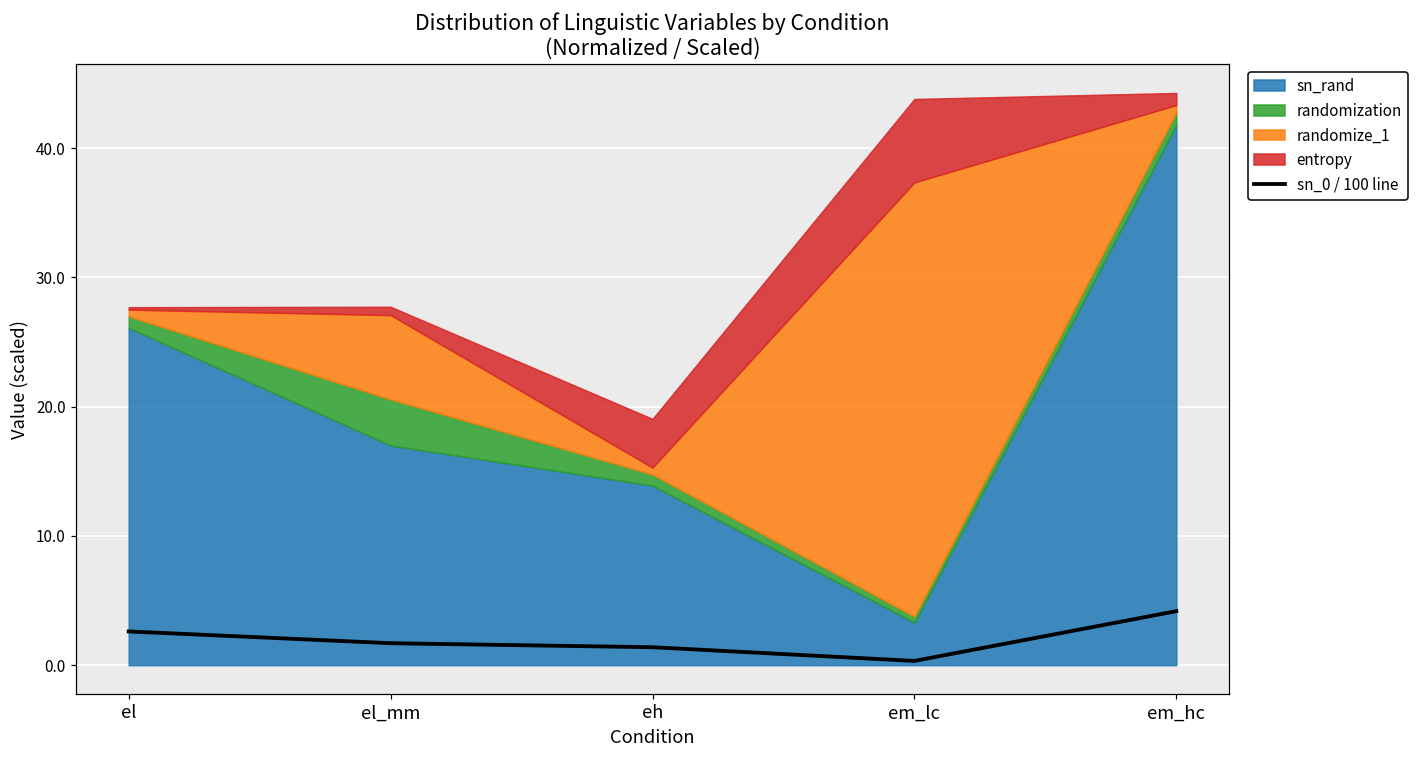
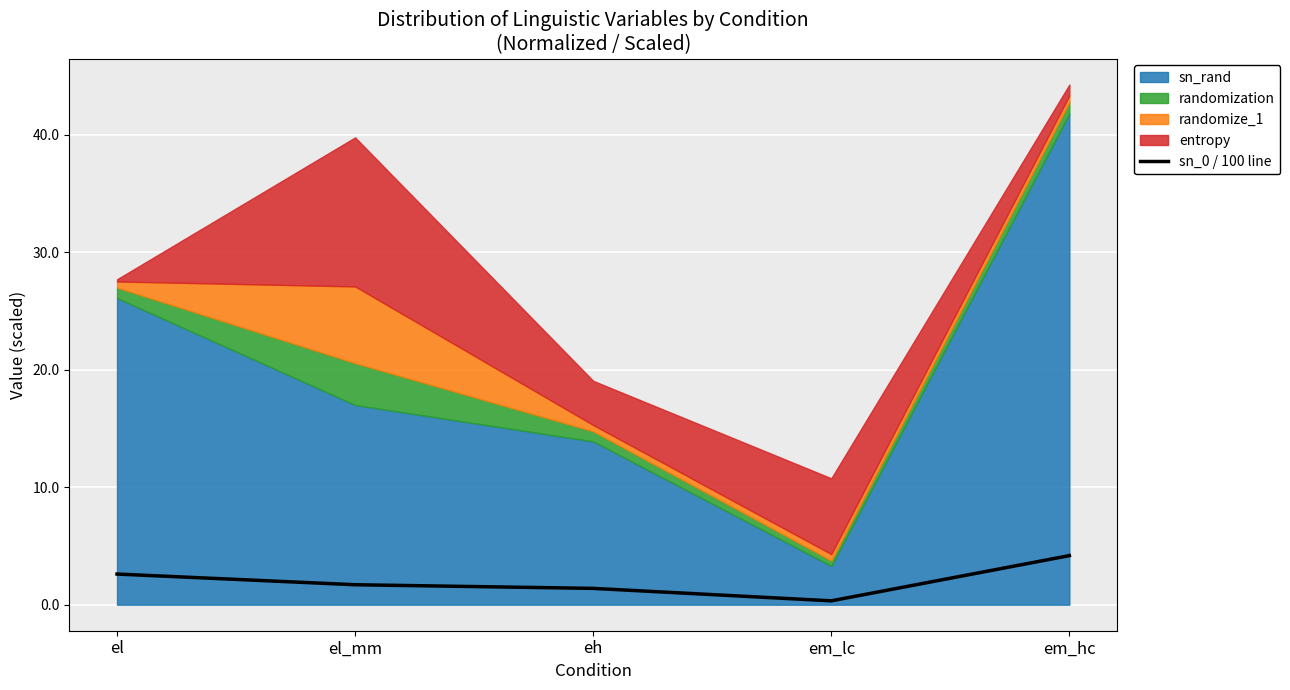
entropy, el_mm: 0.6 -> 12.7
randomize_1, em_lc: 33.6 -> 0.5
